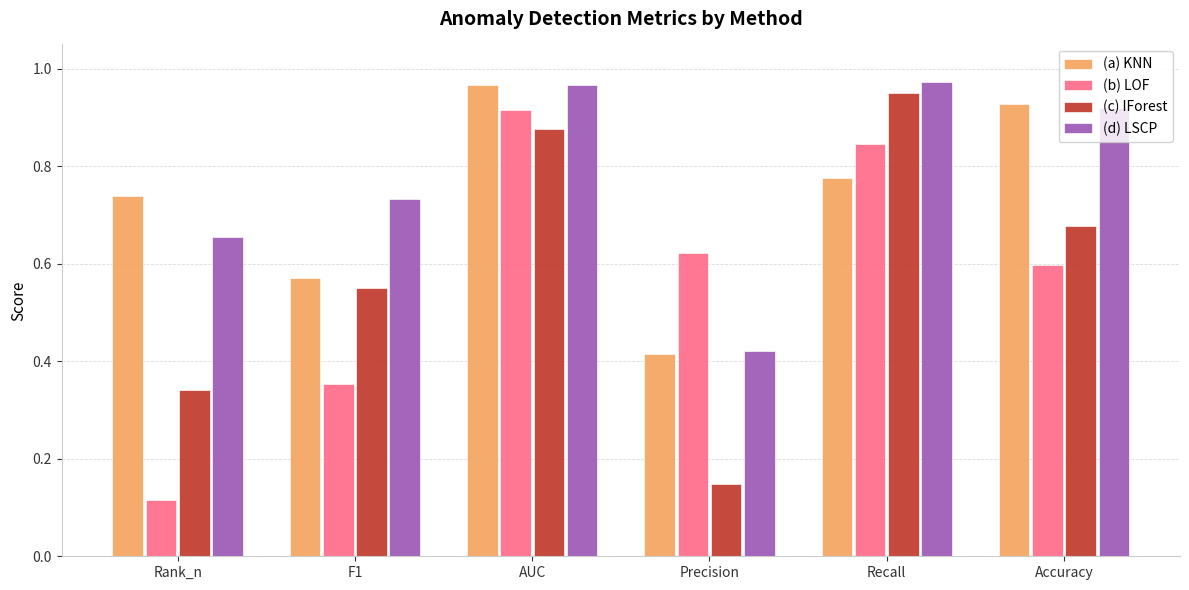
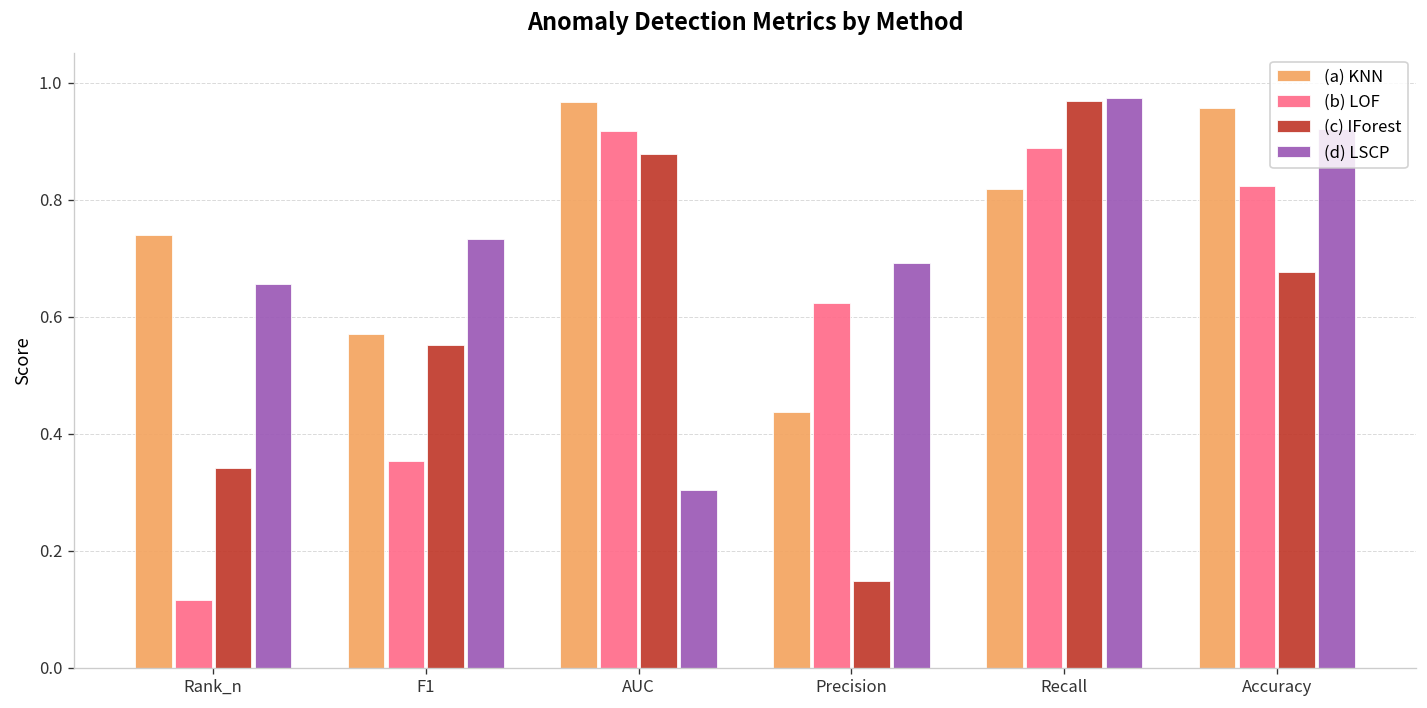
(d) LSCP, AUC: 0.97 -> 0.30
(a) KNN, Precision: 0.41 -> 0.44
(d) LSCP, Precision: 0.42 -> 0.69
(a) KNN, Recall: 0.78 -> 0.82
(b) LOF, Recall: 0.85 -> 0.89
(c) IForest, Recall: 0.95 -> 0.97
(a) KNN, Accuracy: 0.93 -> 0.96
(b) LOF, Accuracy: 0.60 -> 0.82
